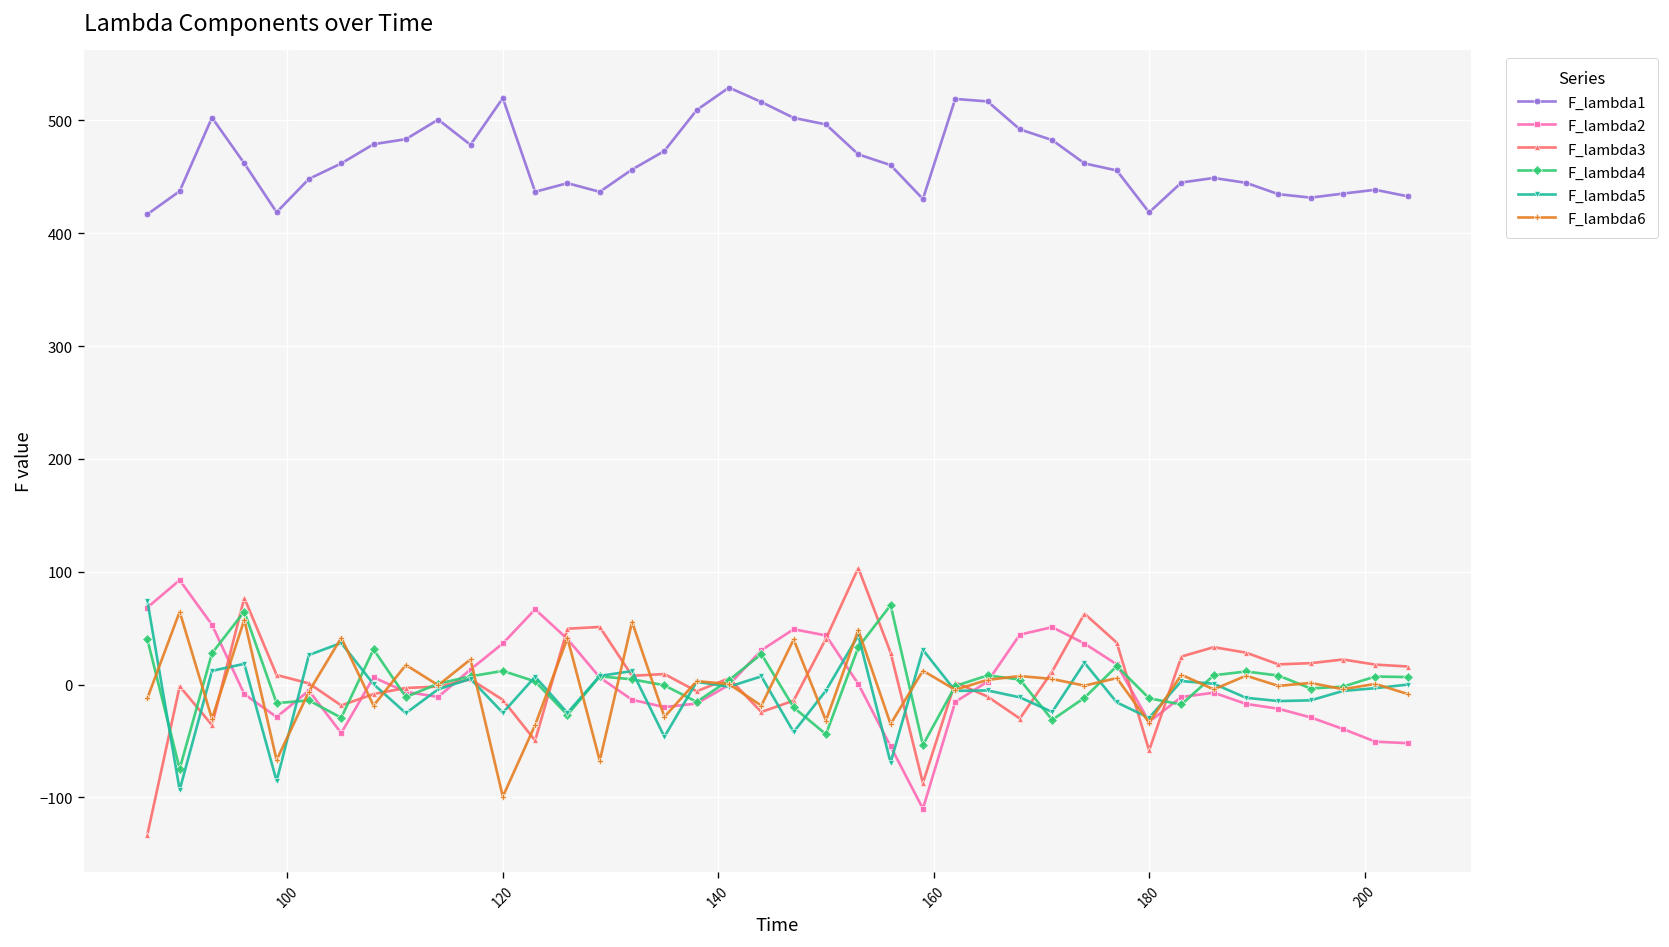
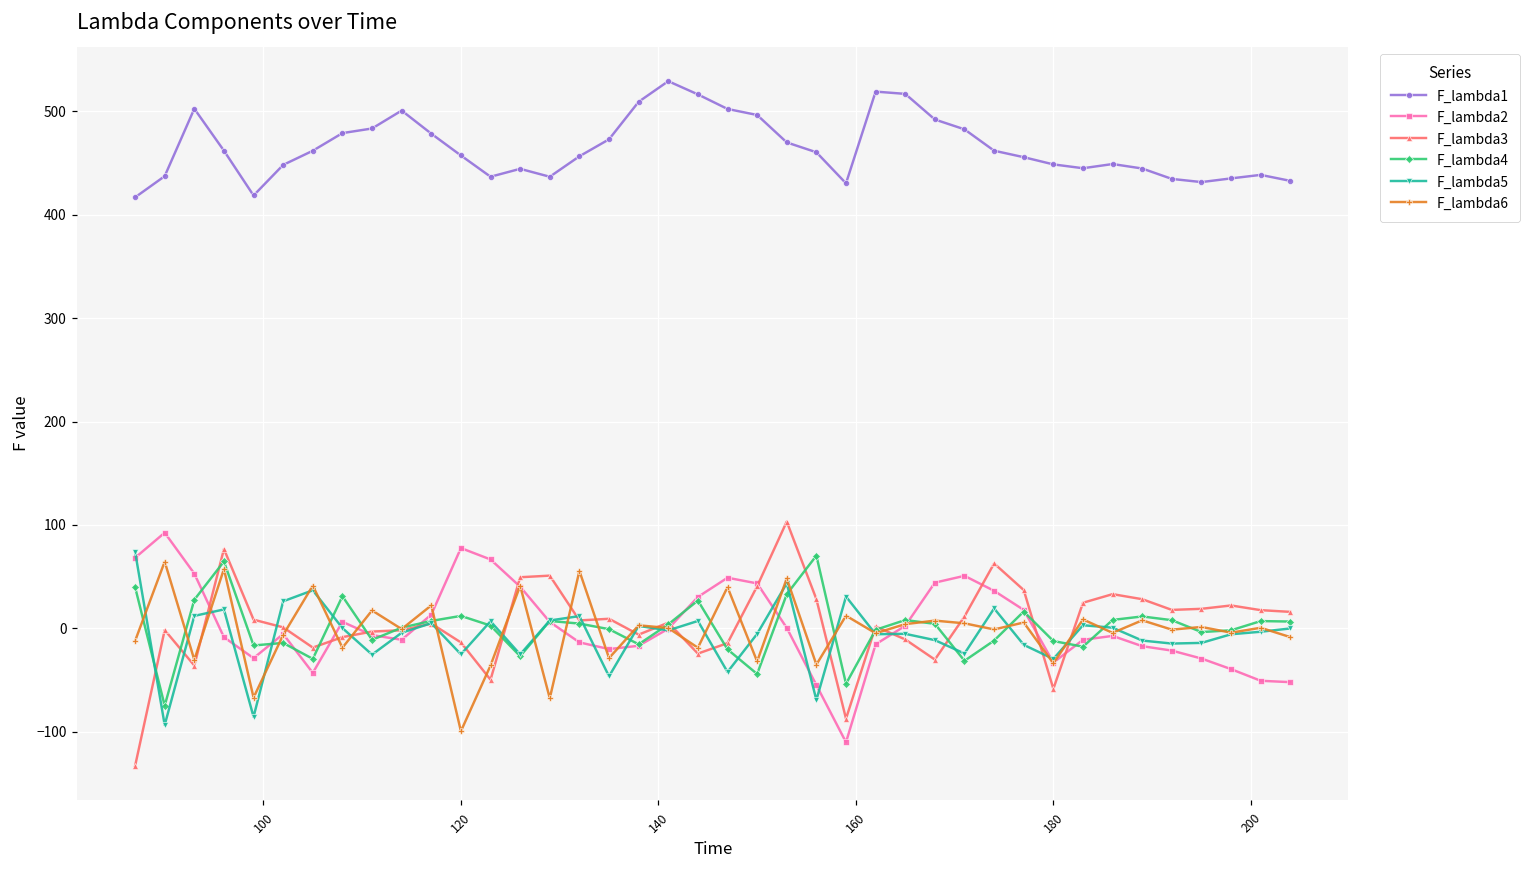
F_lambda1, 120: 520 -> 460
F_lambda2, 120: 40 -> 80
F_lambda1, 180: 420 -> 450
